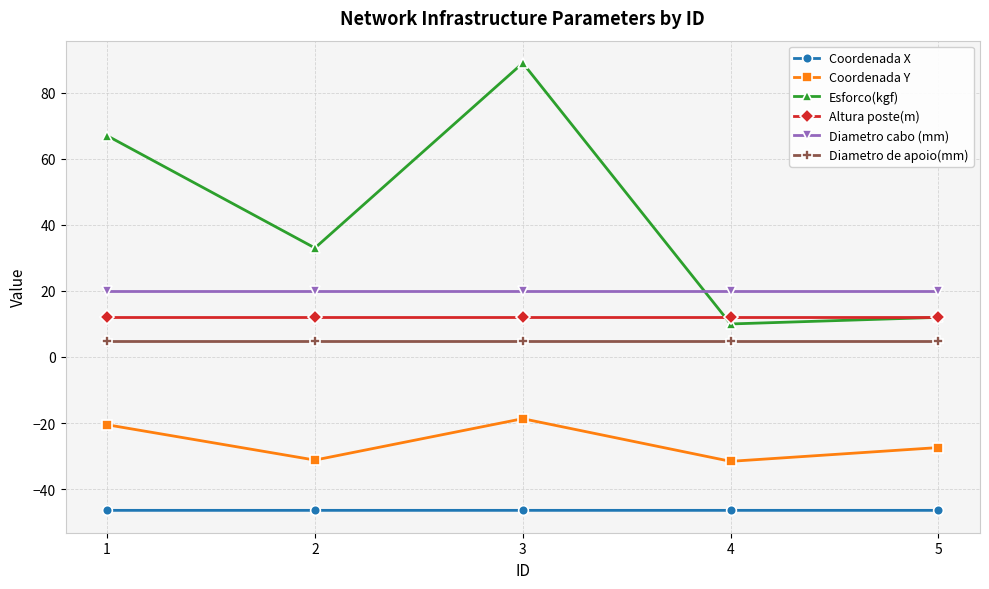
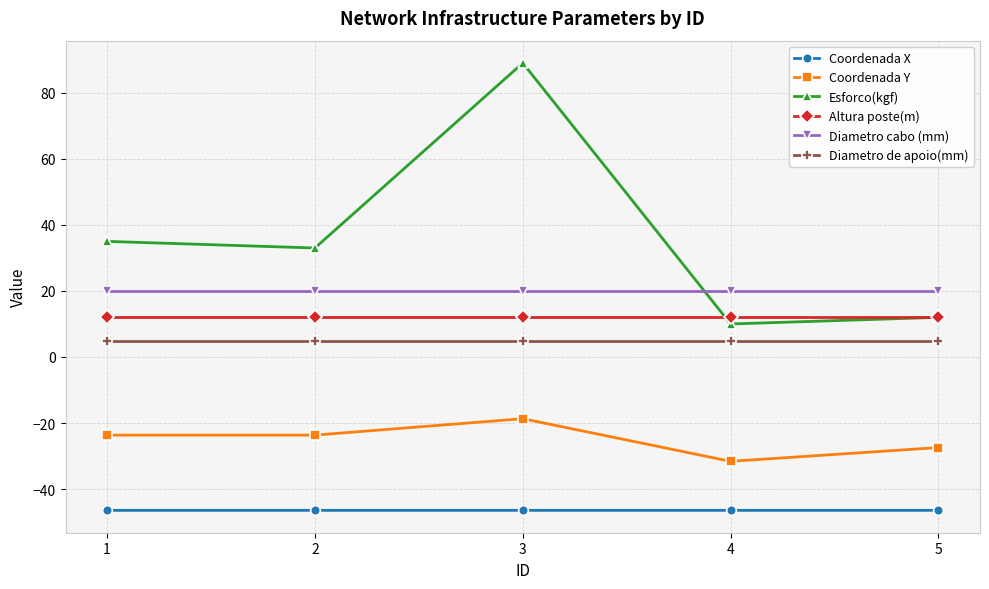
Coordenada Y, 1: -21 -> -24
Esforco(kgf), 1: 67 -> 35
Coordenada Y, 2: -31 -> -24
